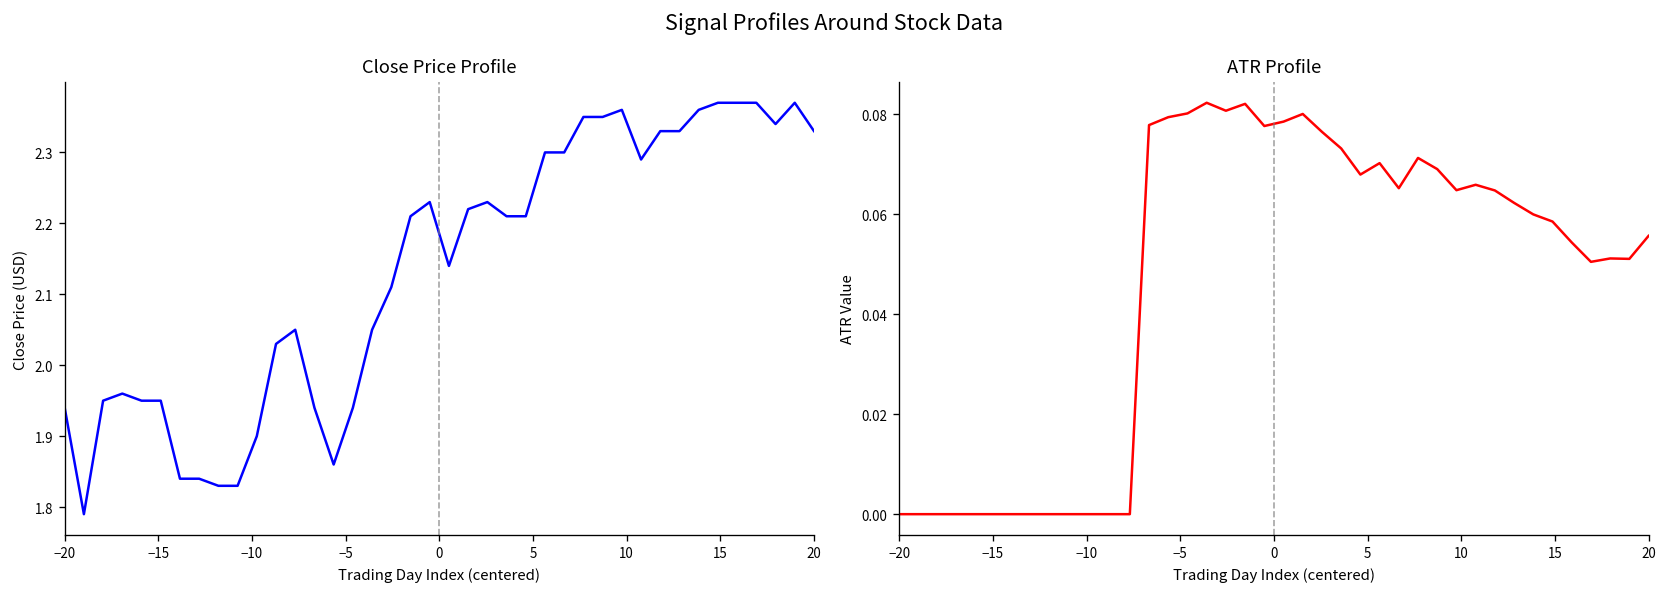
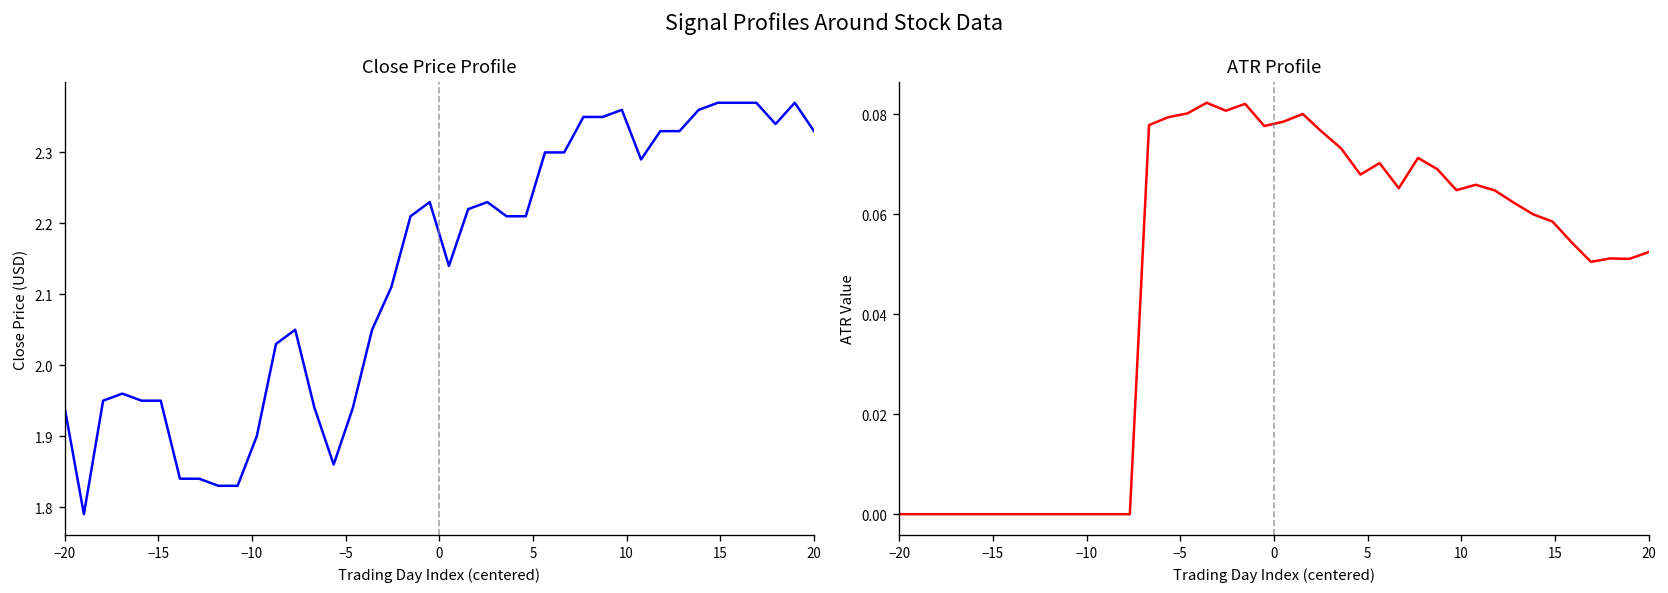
ATR Profile, 20: 0.056 -> 0.052
